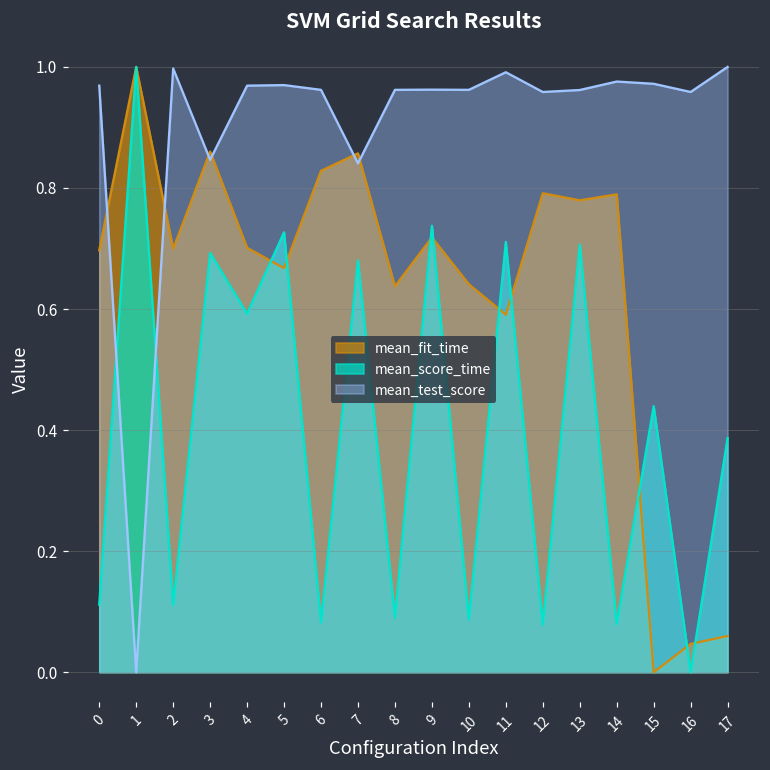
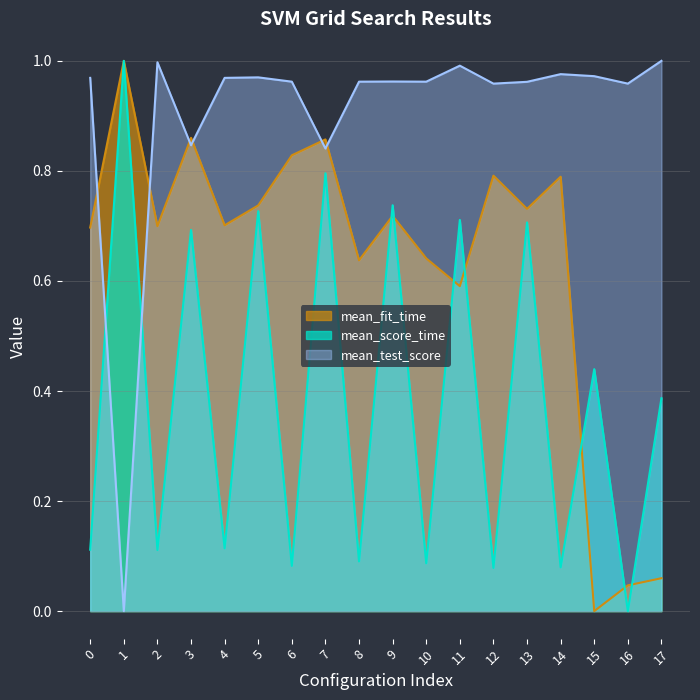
mean_score_time, 4: 0.59 -> 0.11
mean_fit_time, 5: 0.67 -> 0.74
mean_score_time, 7: 0.68 -> 0.80
mean_fit_time, 13: 0.78 -> 0.73
